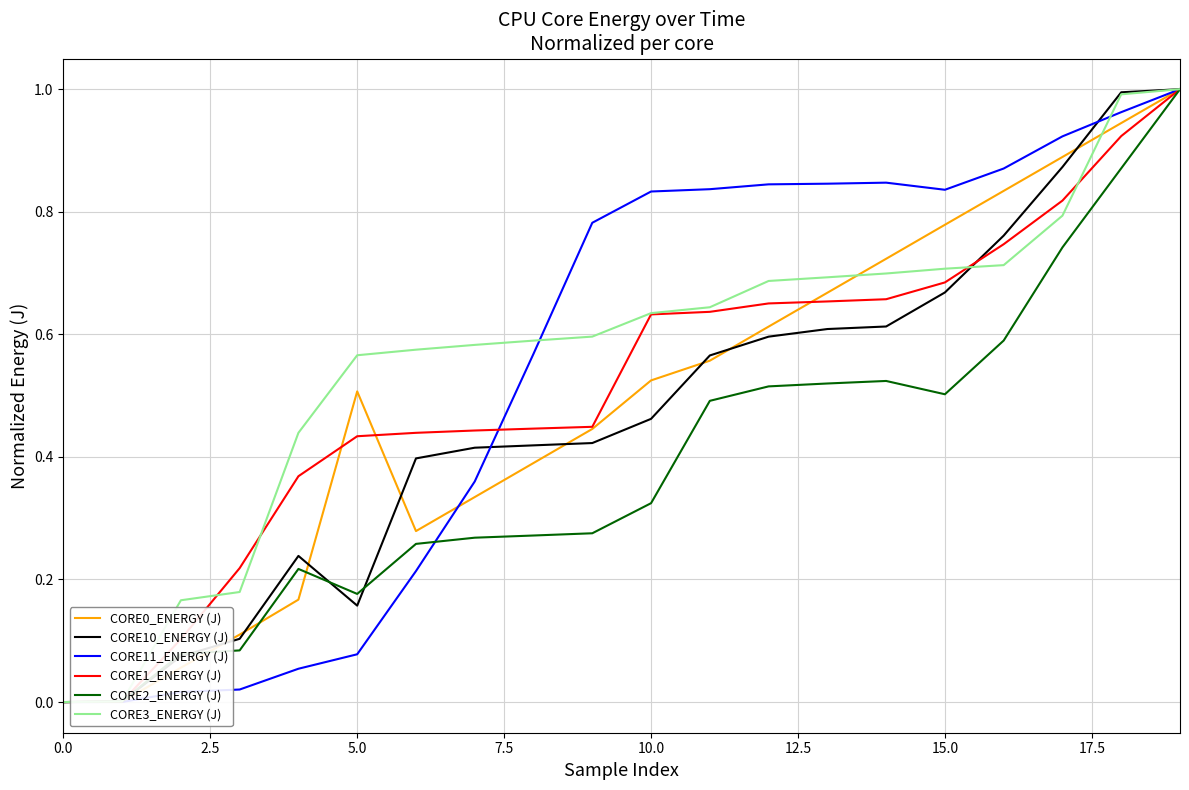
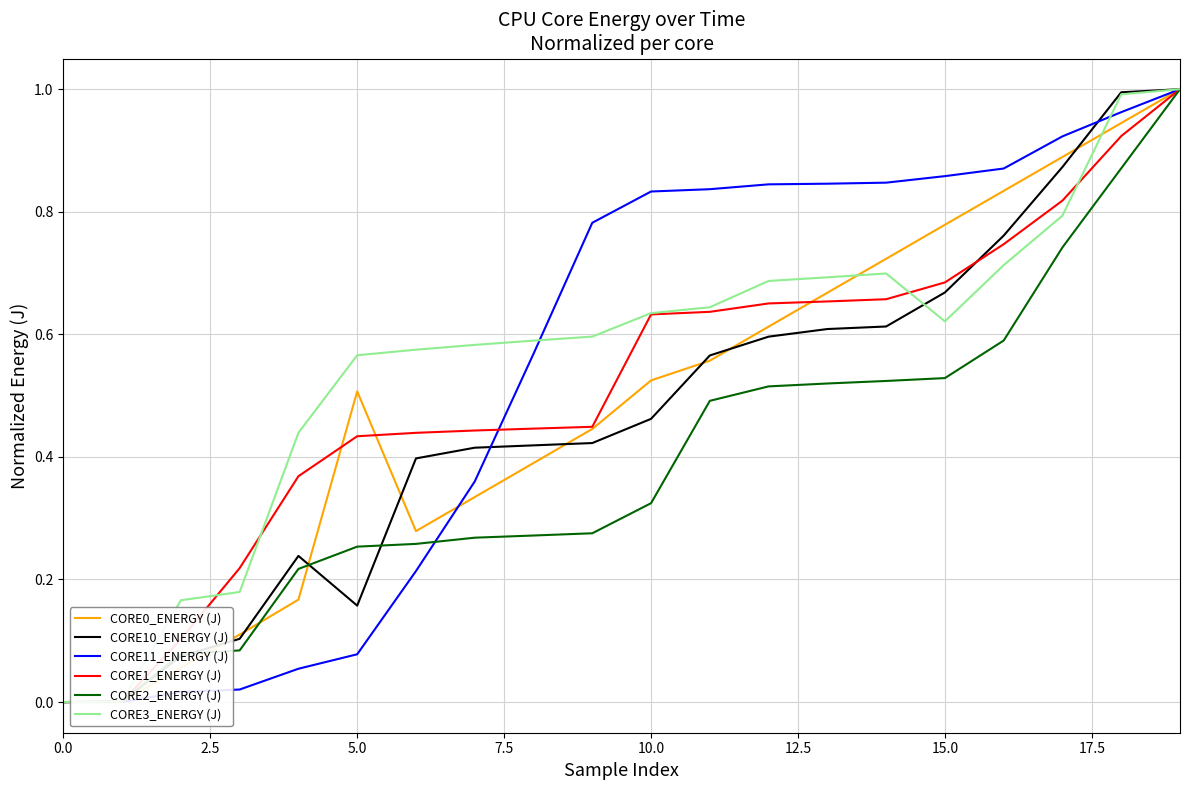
CORE2_ENERGY (J), 5.0: 0.18 -> 0.25
CORE11_ENERGY (J), 15.0: 0.84 -> 0.86
CORE2_ENERGY (J), 15.0: 0.50 -> 0.53
CORE3_ENERGY (J), 15.0: 0.71 -> 0.62
